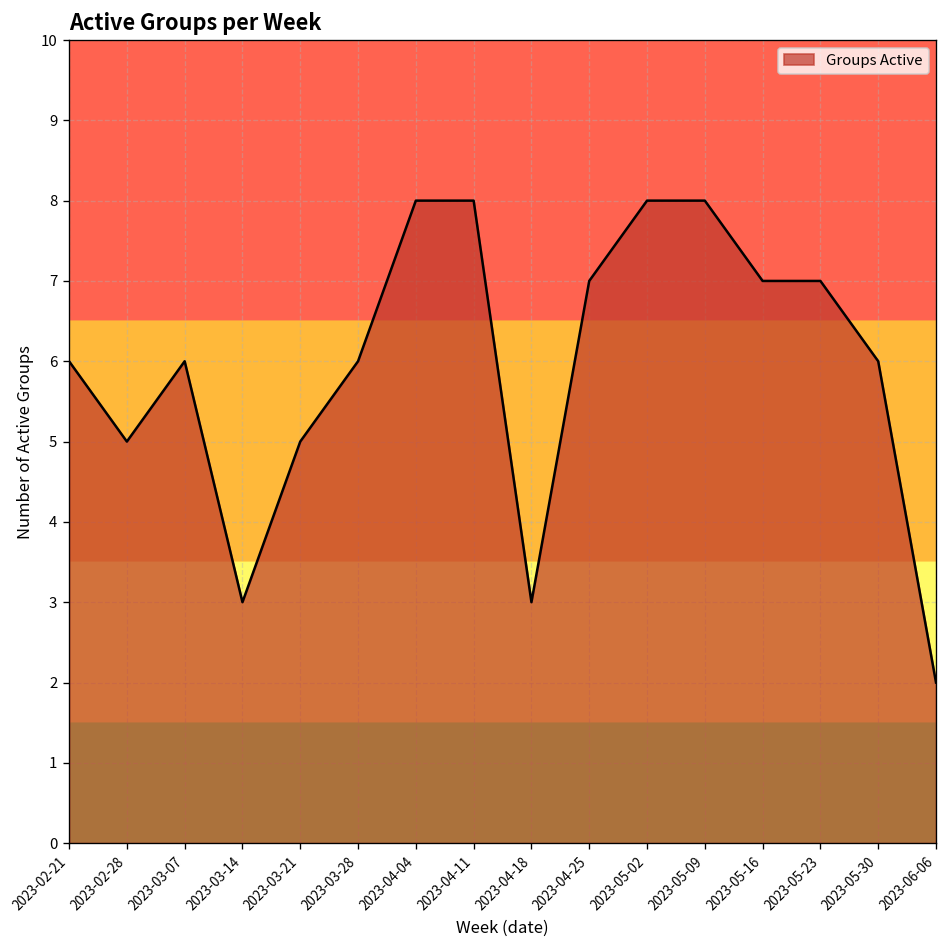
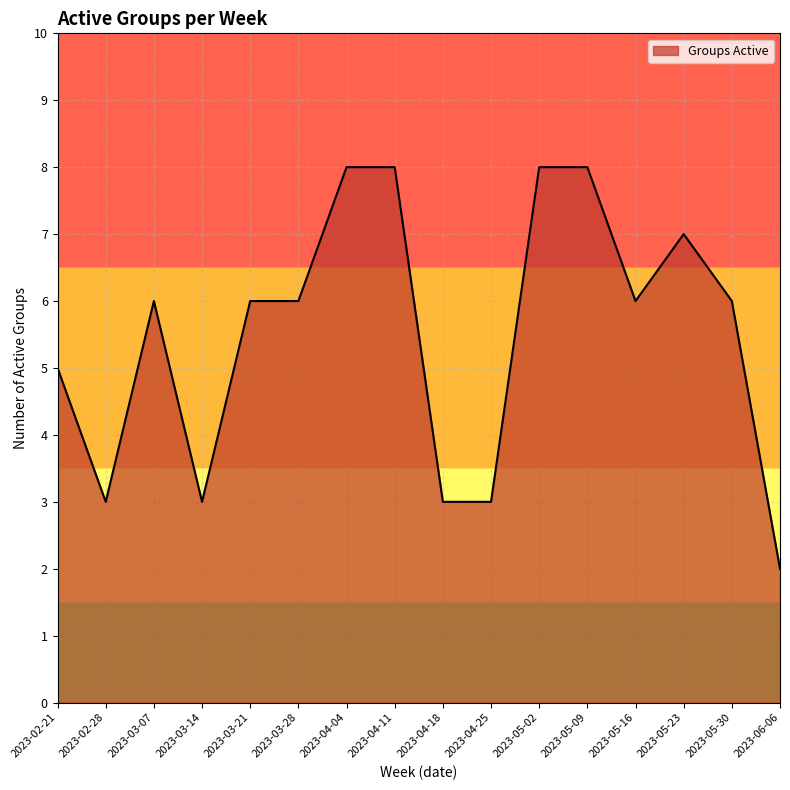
2023-02-21: 6 -> 5
2023-02-28: 5 -> 3
2023-03-21: 5 -> 6
2023-04-25: 7 -> 3
2023-05-16: 7 -> 6
